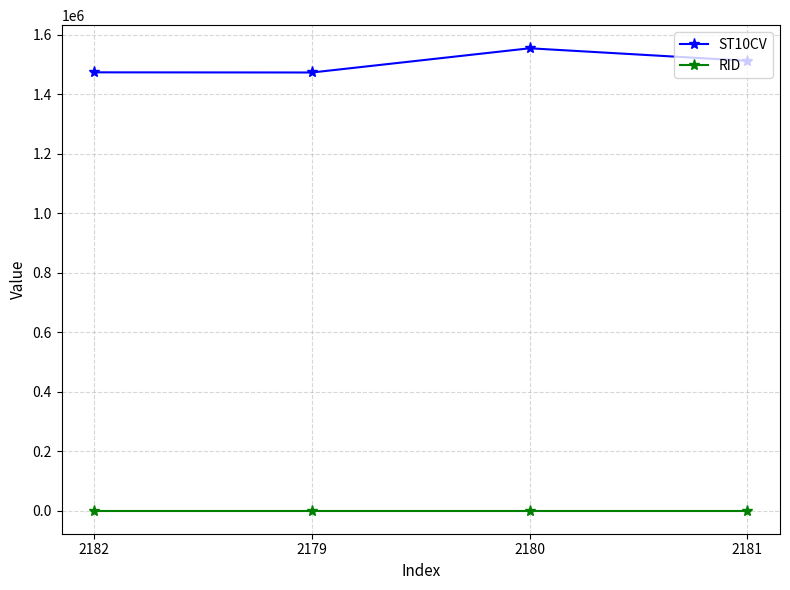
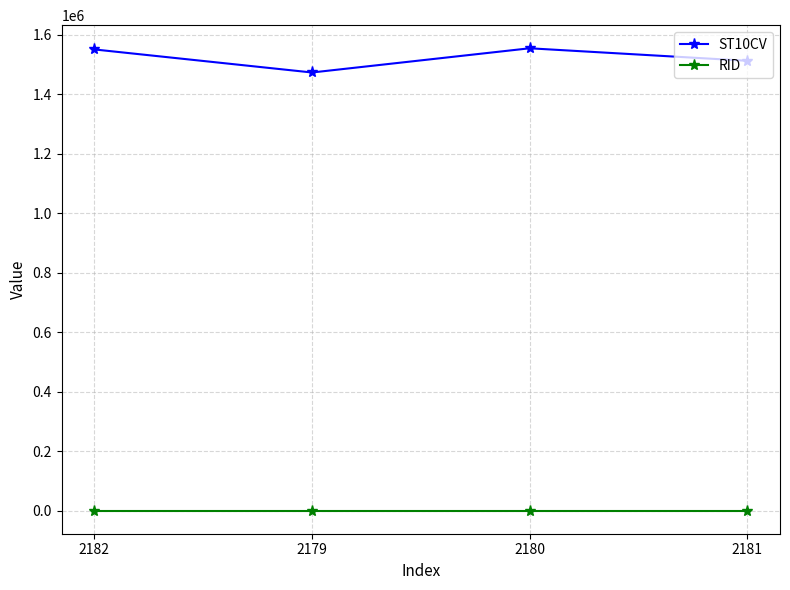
ST10CV, 2182: 1470000 -> 1550000
